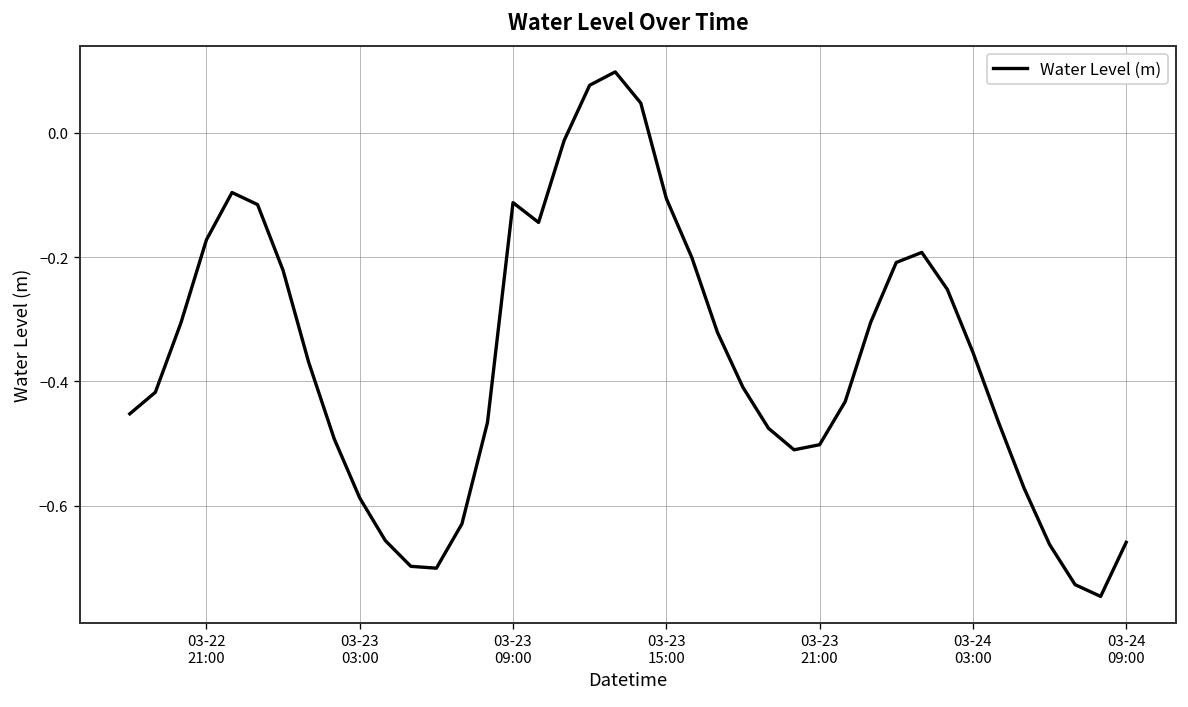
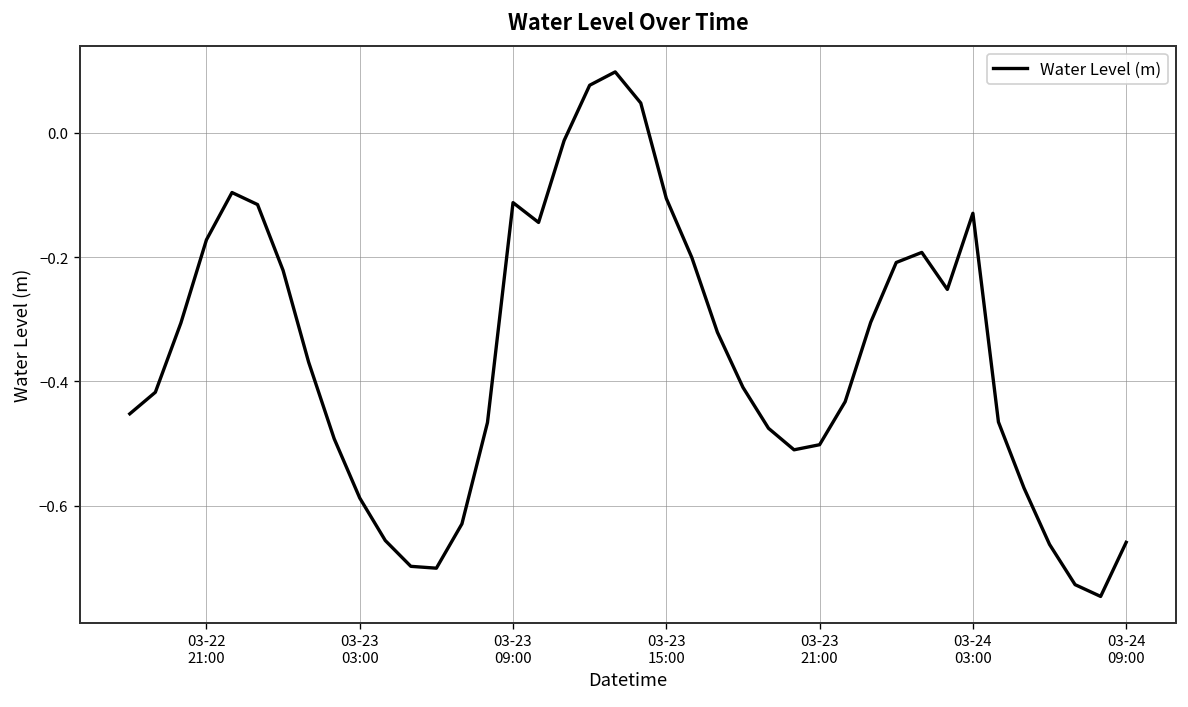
03-24 03:00: -0.35 -> -0.13
